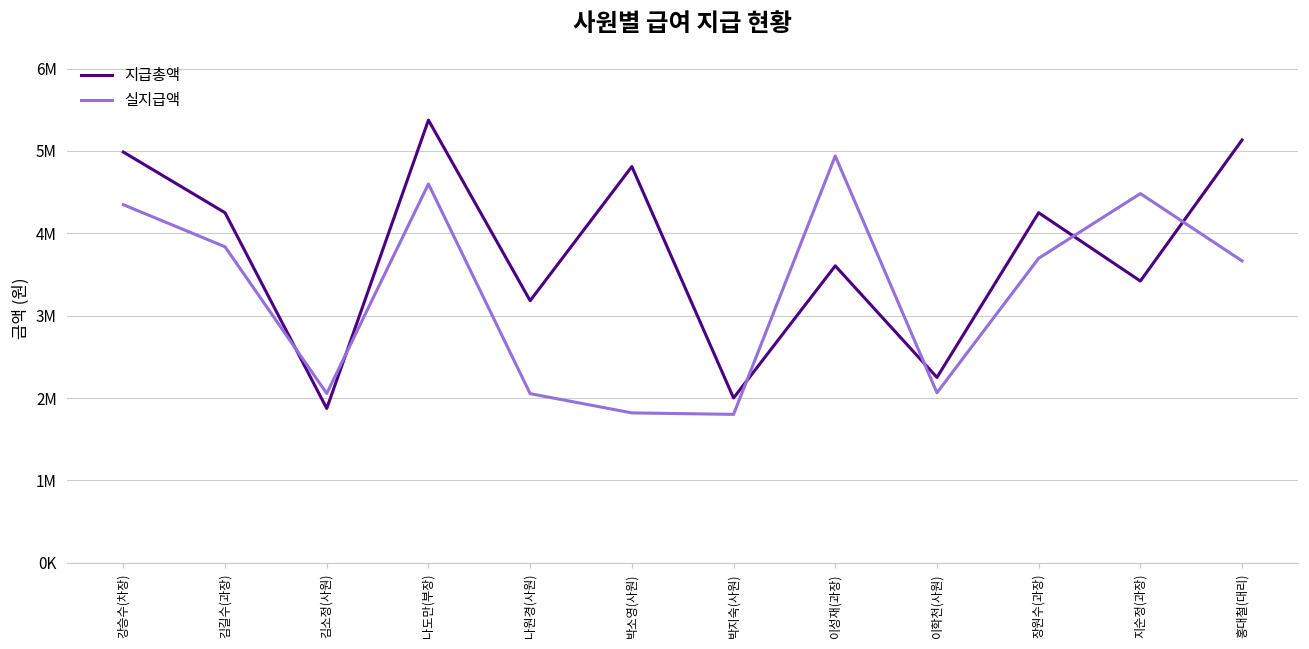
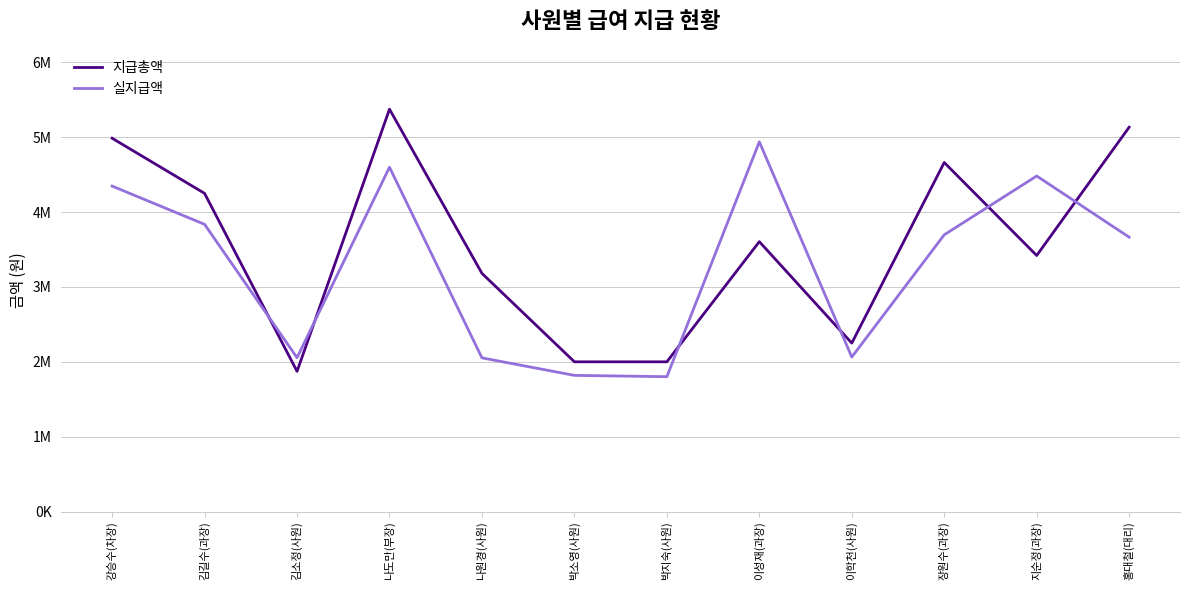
지급총액, 박소영(사원): 4800000 -> 2000000
지급총액, 장원수(과장): 4300000 -> 4700000
